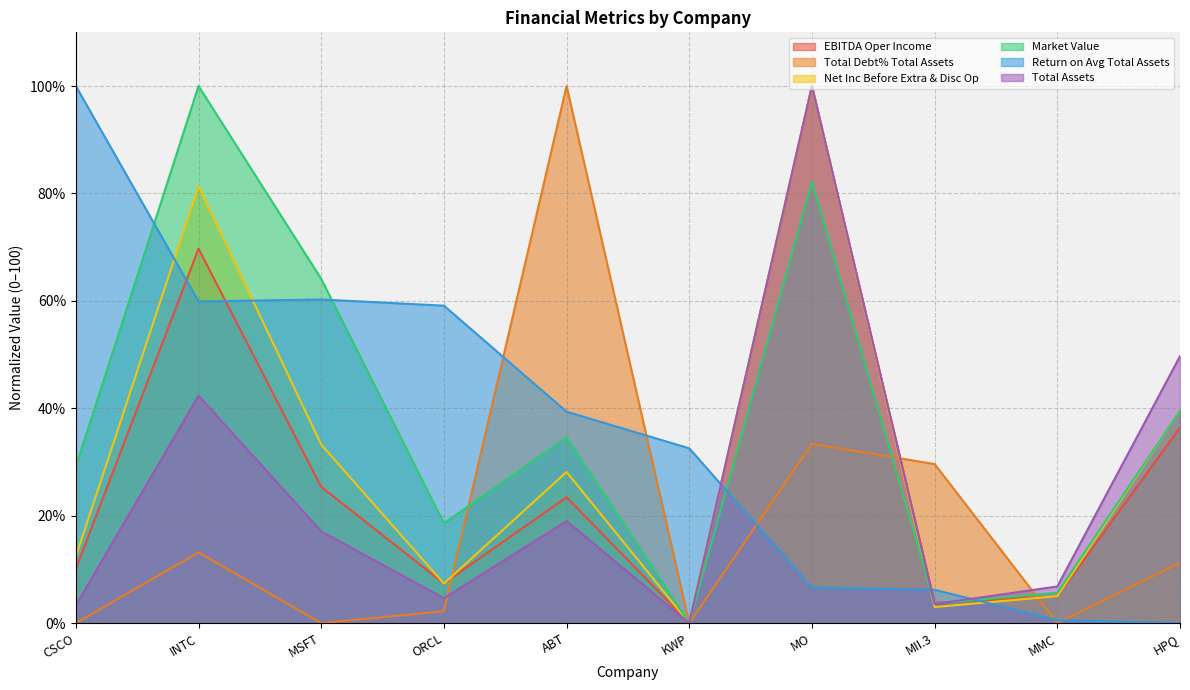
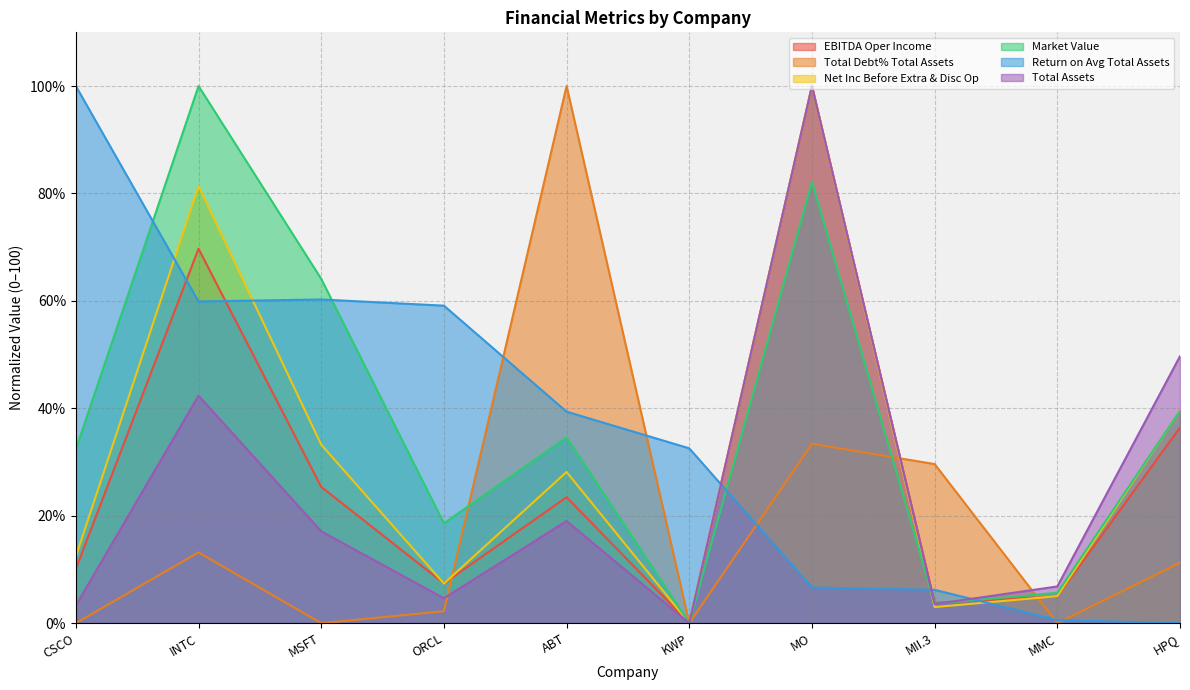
Market Value, CSCO: 29% -> 32%
